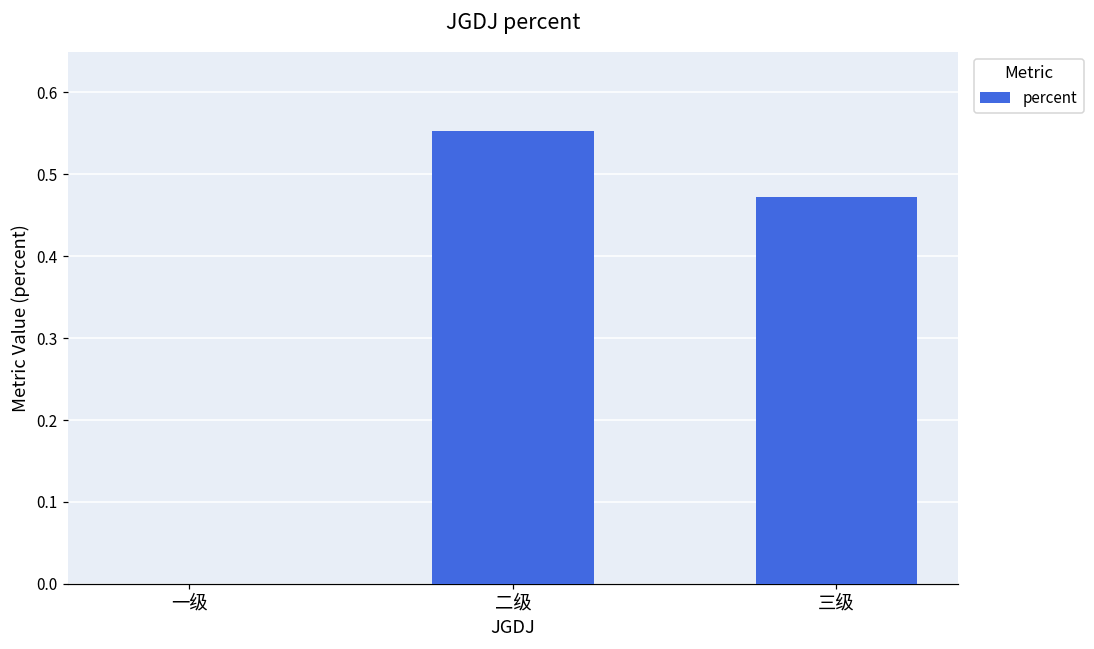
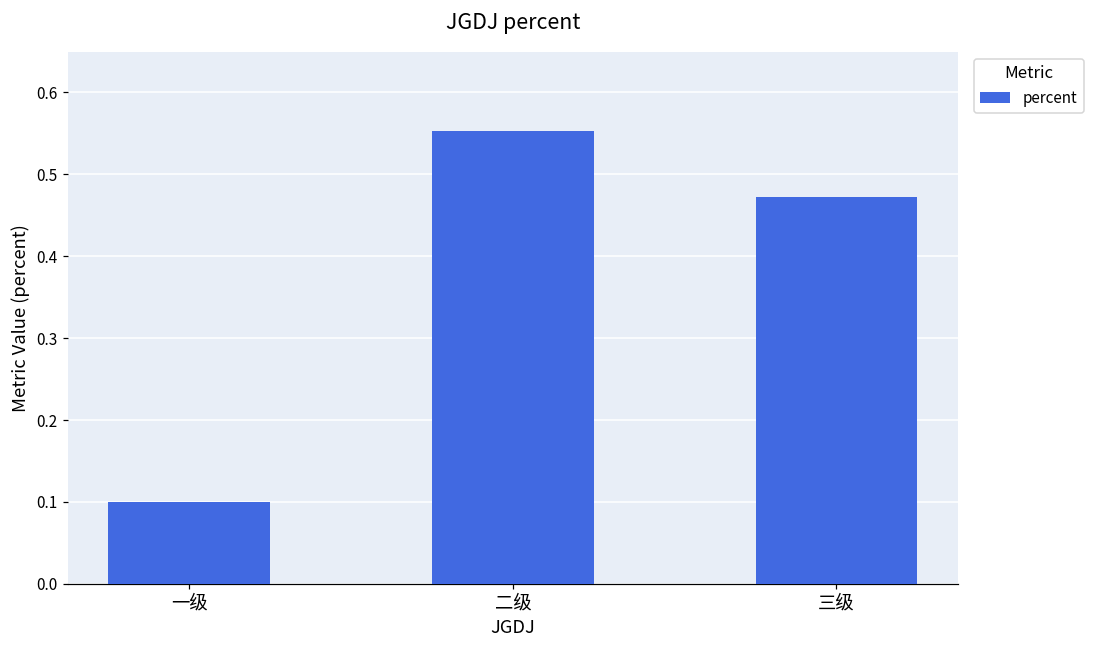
一级: 0.0 -> 0.1
